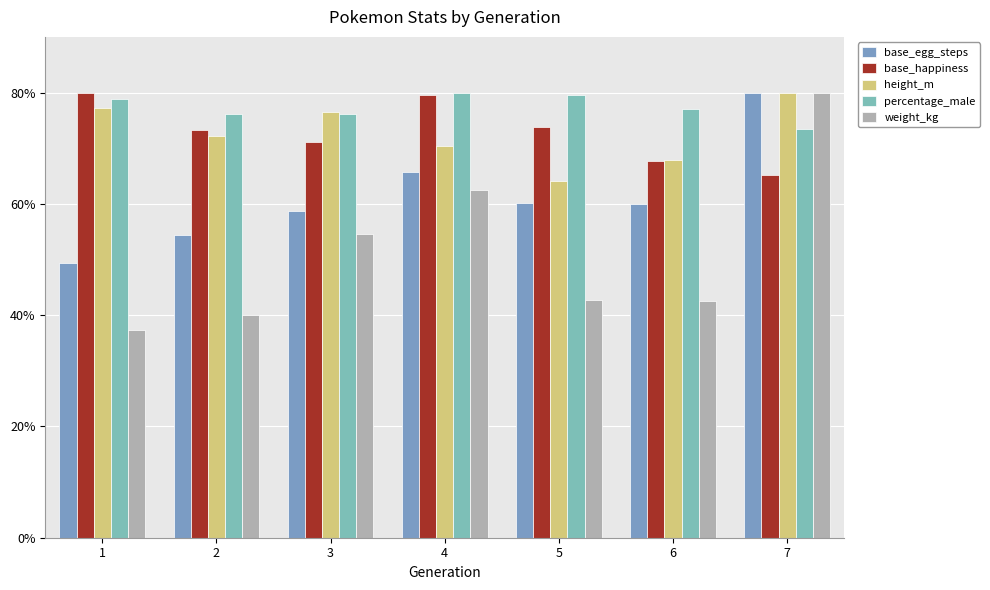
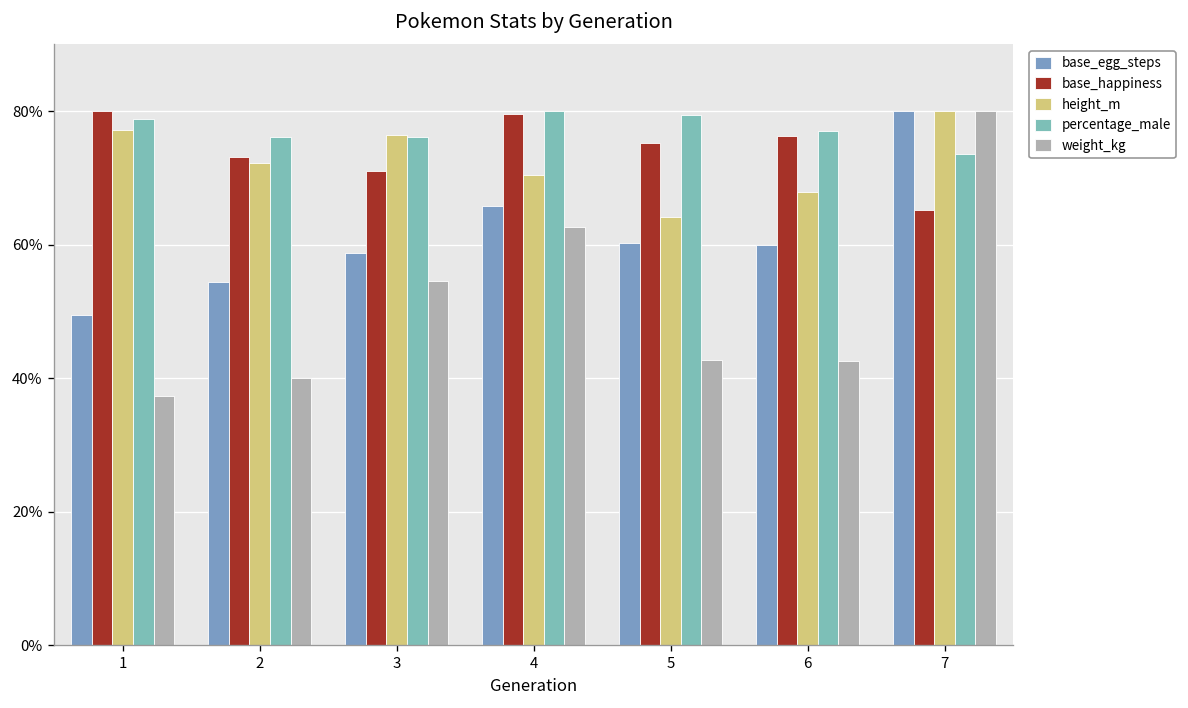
base_happiness, 5: 74% -> 75%
base_happiness, 6: 68% -> 76%
